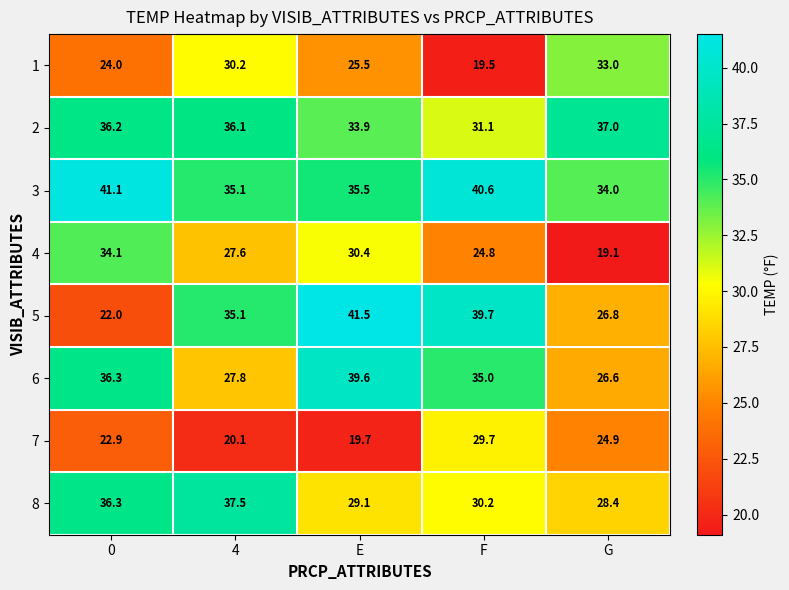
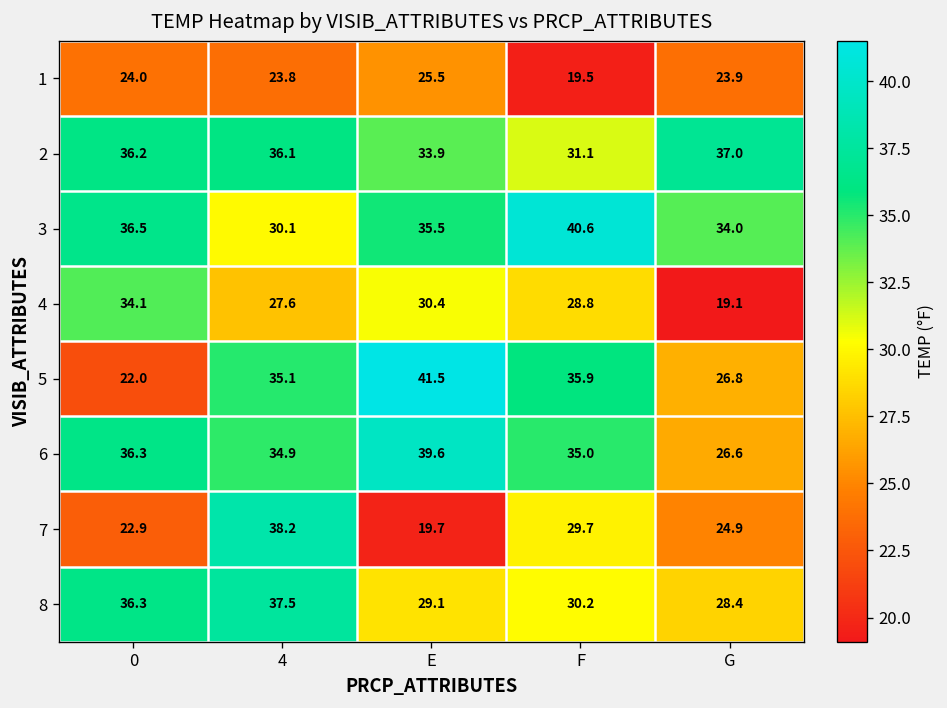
1, 4: 30.2 -> 23.8
1, G: 33.0 -> 23.9
3, 0: 41.1 -> 36.5
3, 4: 35.1 -> 30.1
4, F: 24.8 -> 28.8
5, F: 39.7 -> 35.9
6, 4: 27.8 -> 34.9
7, 4: 20.1 -> 38.2
